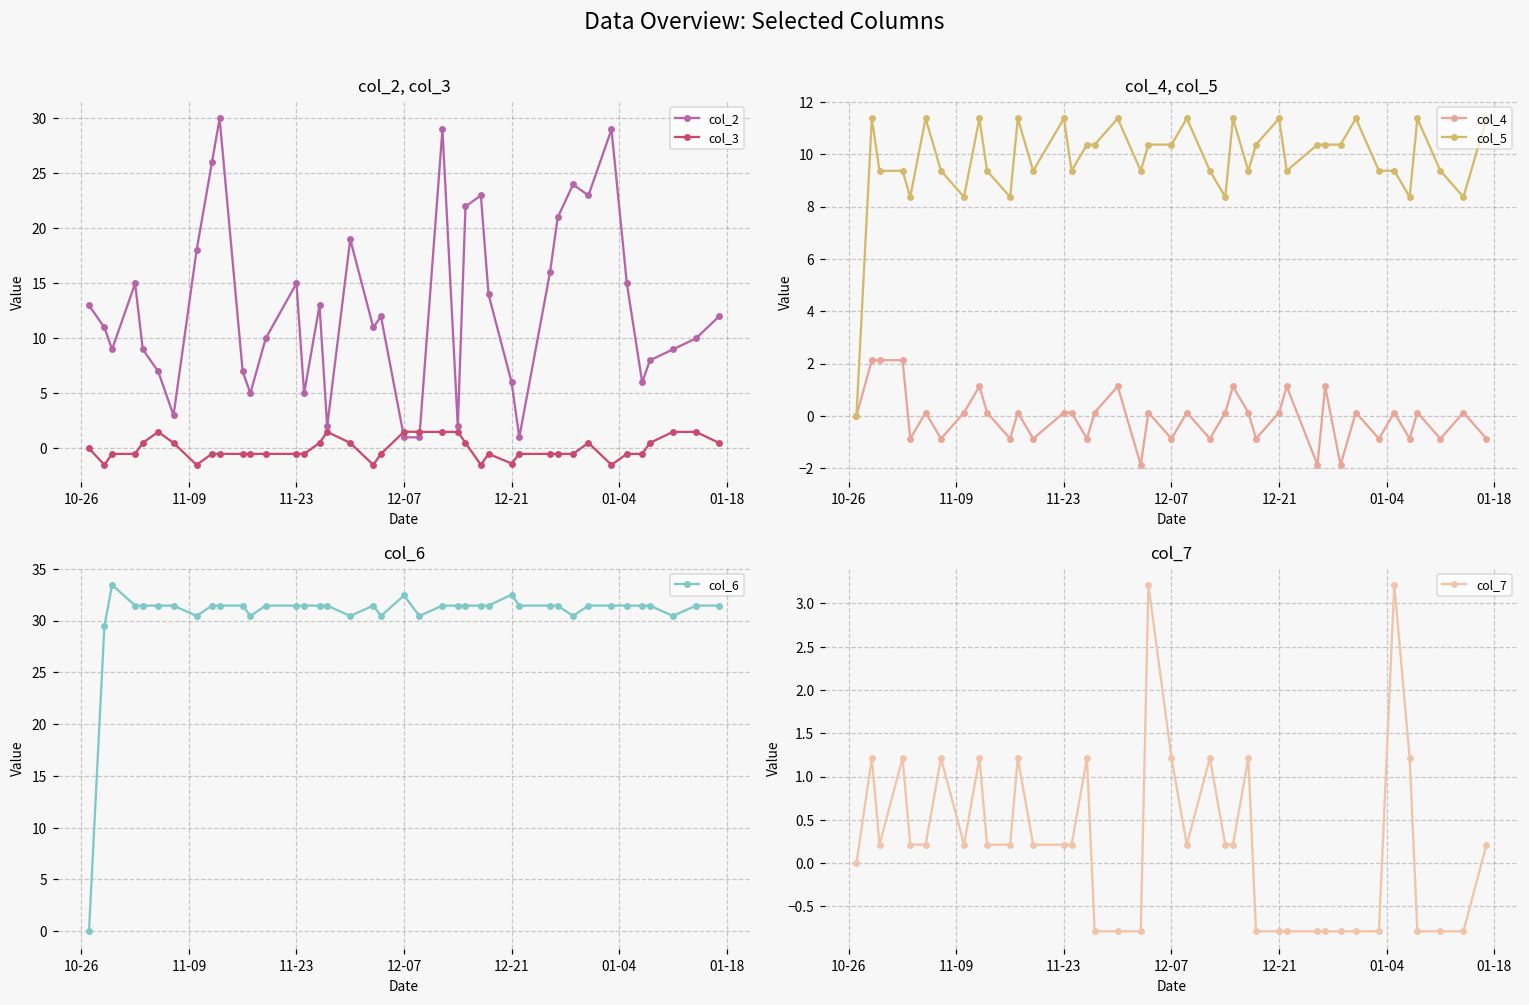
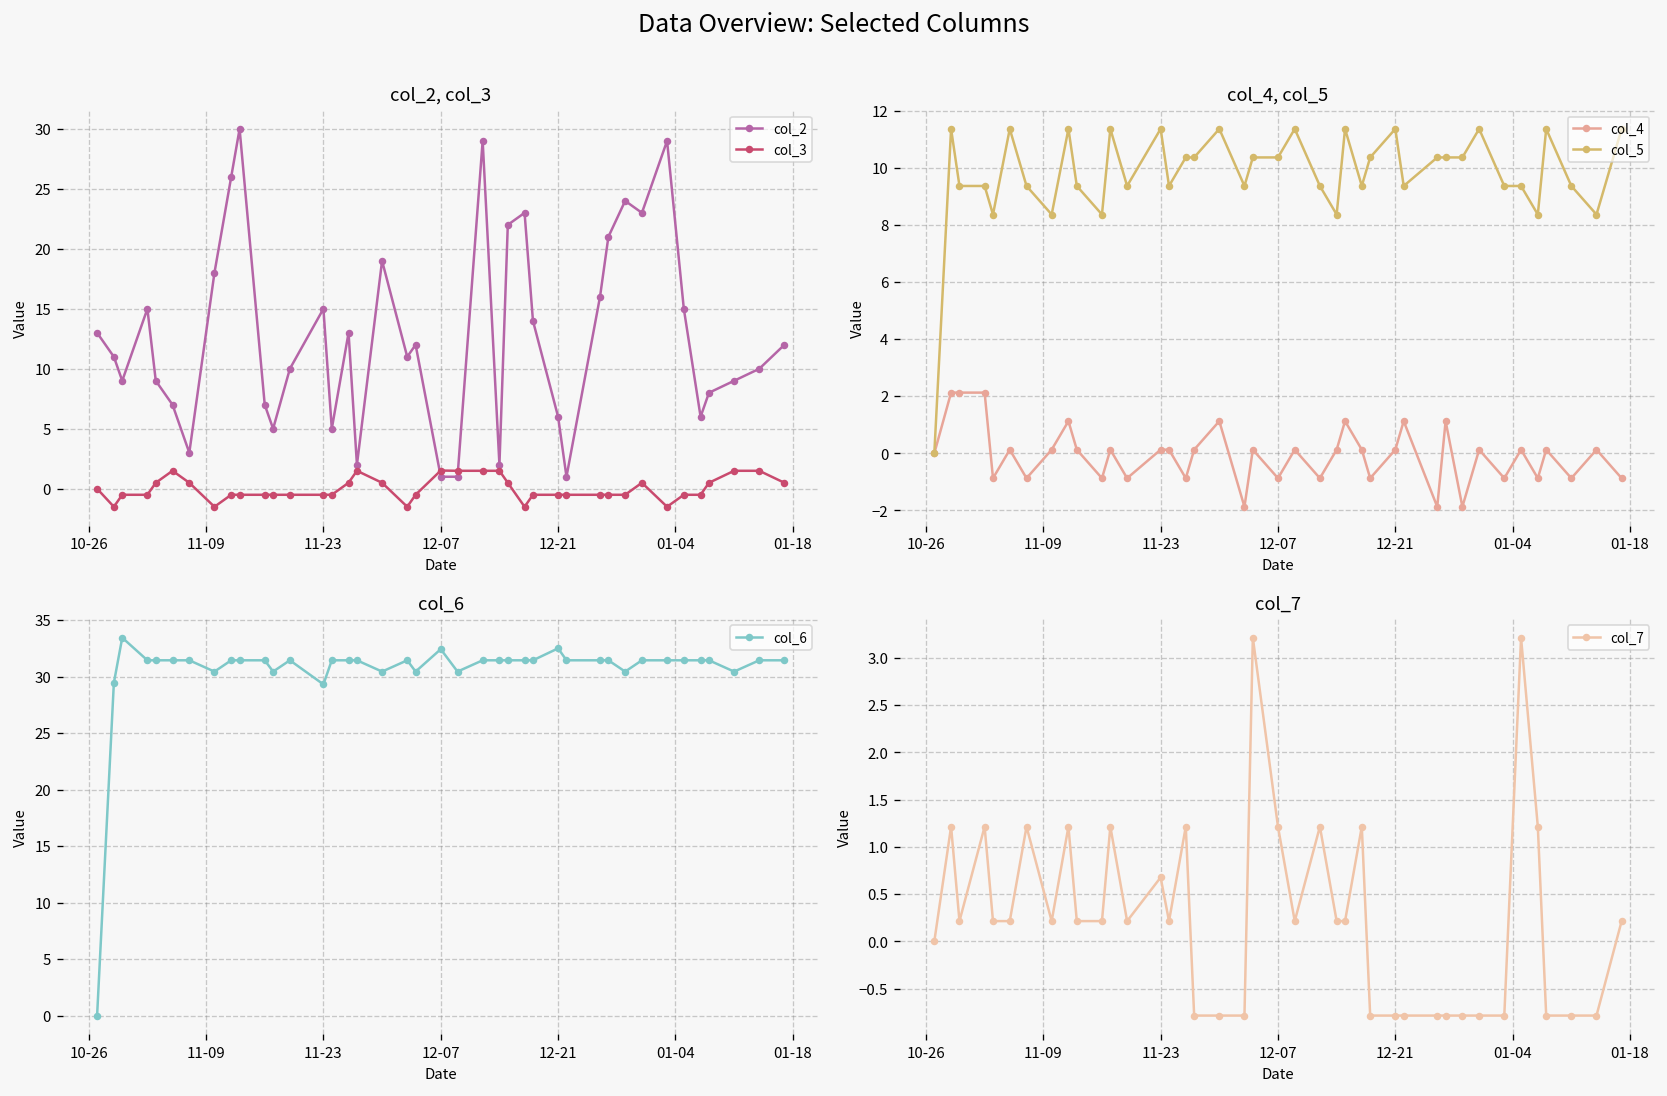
col_2, col_3, col_3, 12-21: -1.4 -> -0.5
col_6, 11-23: 31 -> 29
col_7, 11-23: 0.2 -> 0.7
